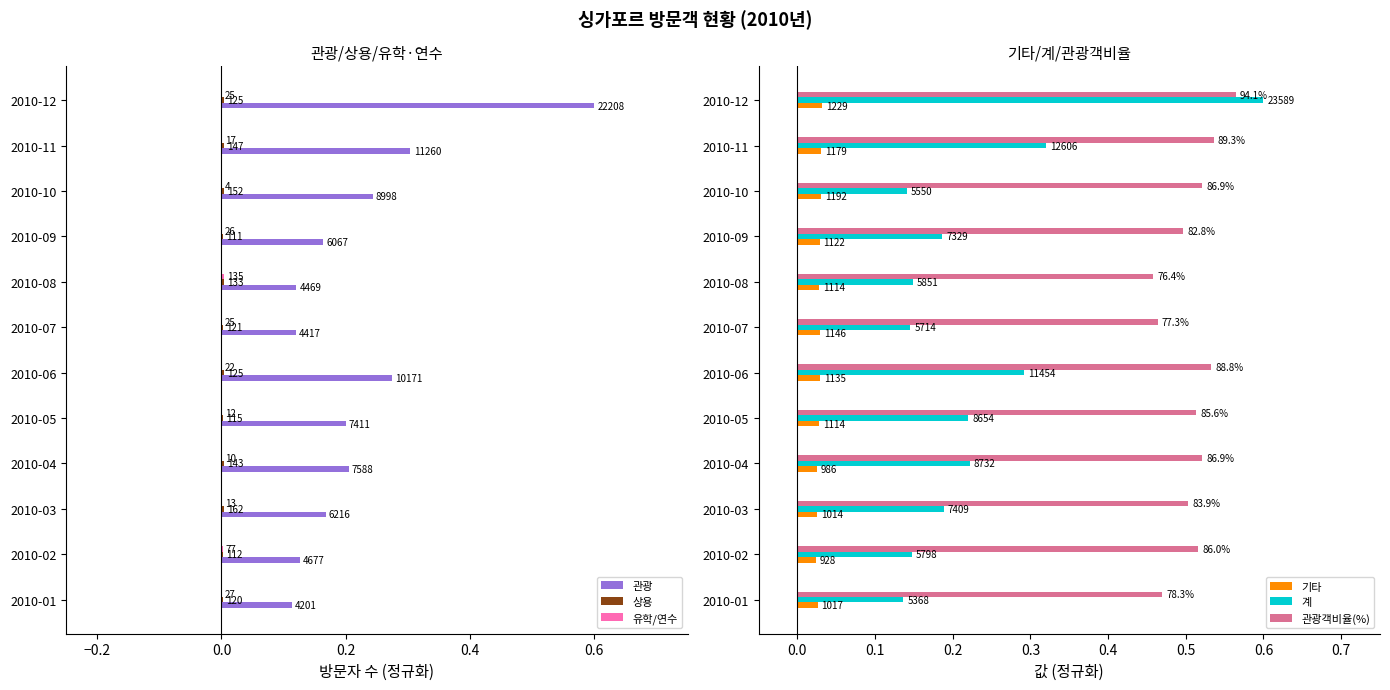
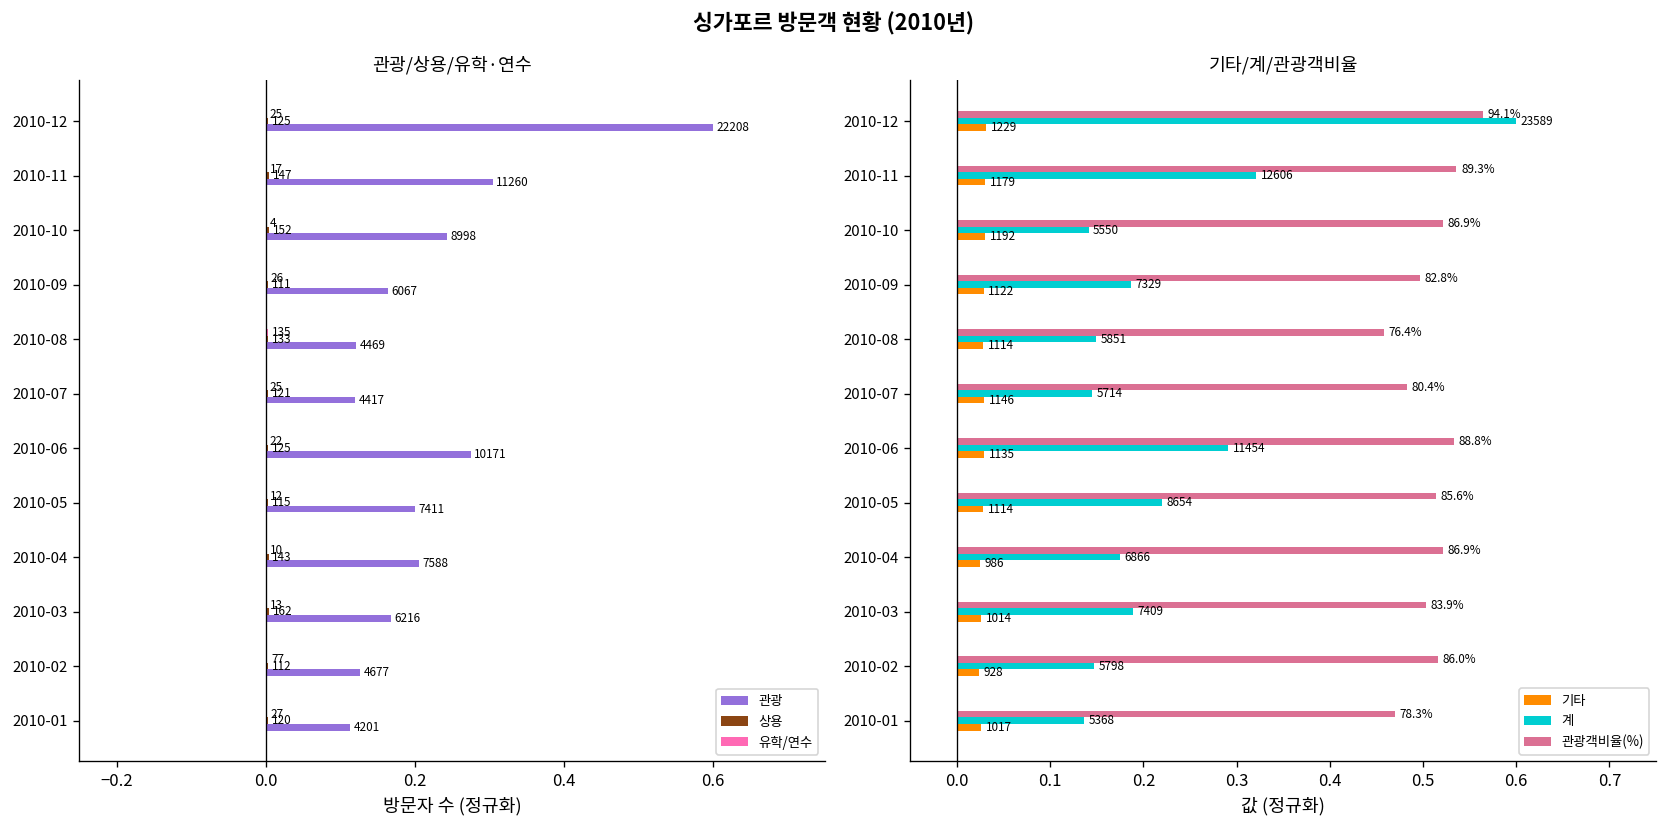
기타/계/관광객비율, 관광객비율(%), 2010-07: 77.3% -> 80.4%
기타/계/관광객비율, 계, 2010-04: 8732 -> 6866
